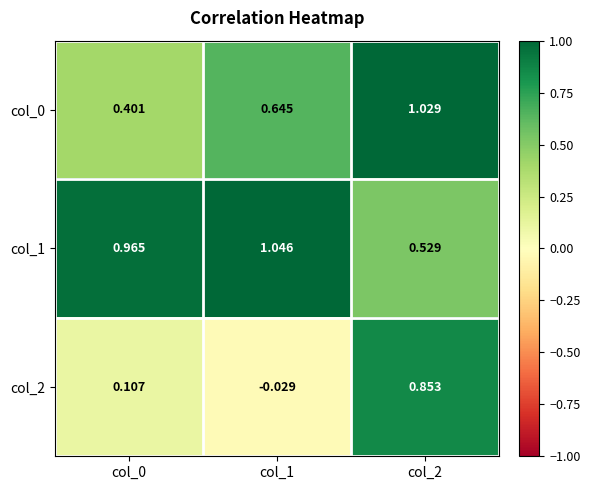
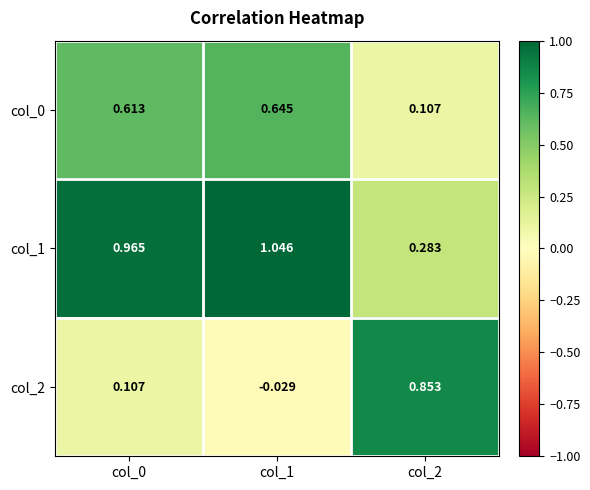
col_0, col_0: 0.401 -> 0.613
col_0, col_2: 1.029 -> 0.107
col_1, col_2: 0.529 -> 0.283
